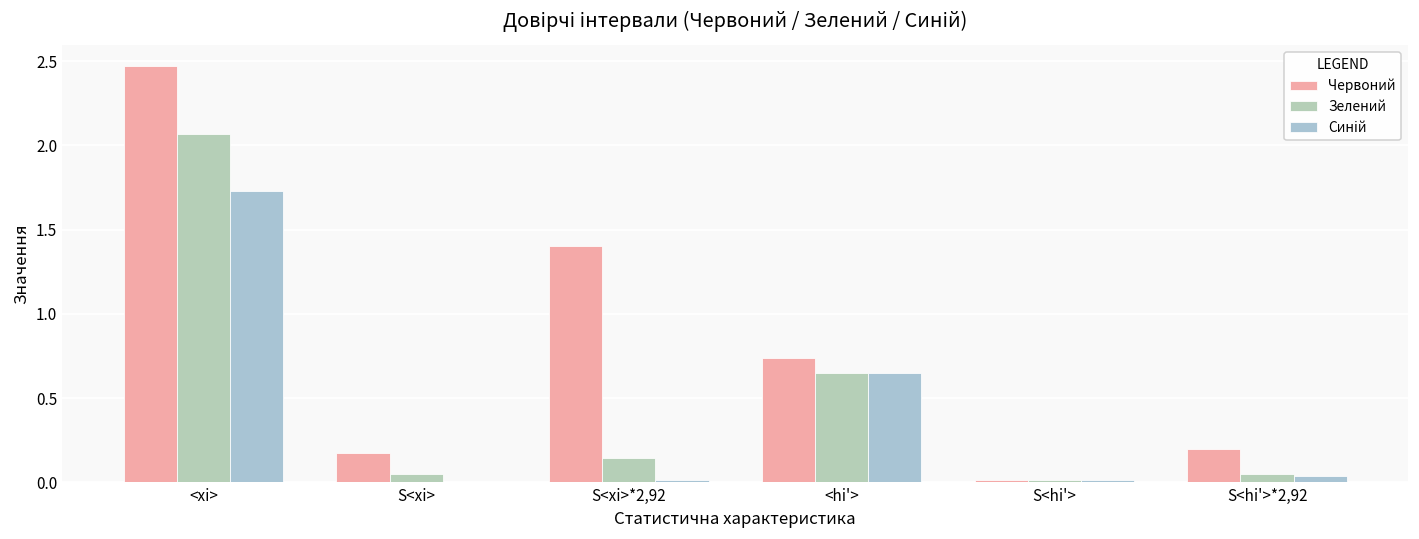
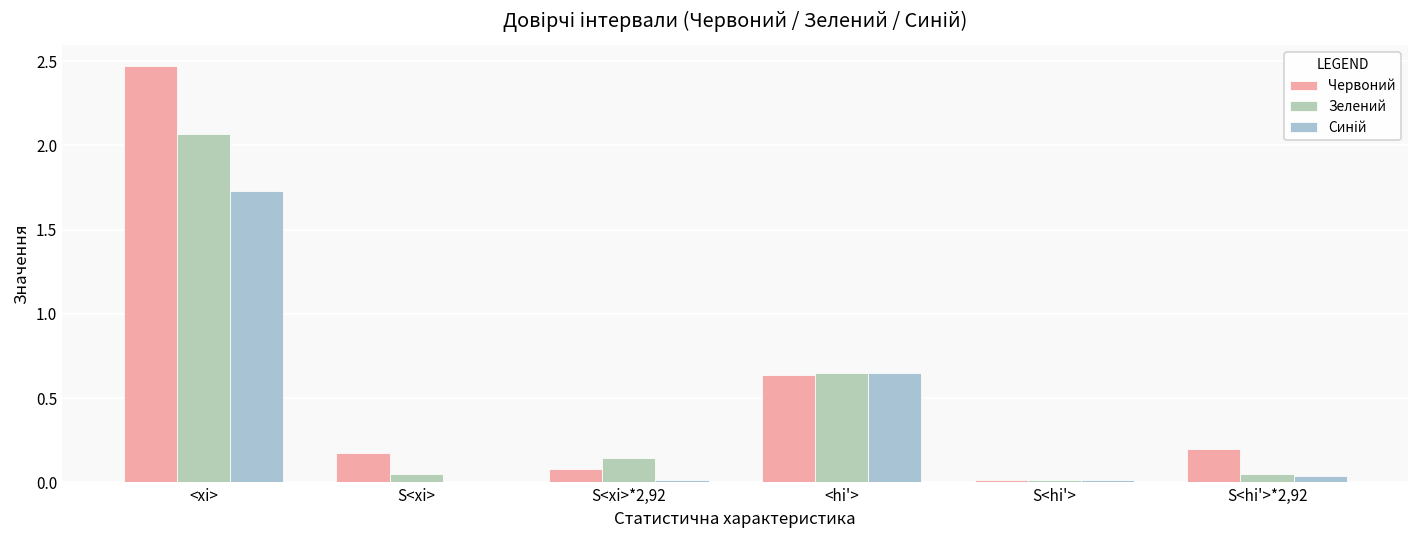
Червоний, S<xi>*2,92: 1.40 -> 0.08
Червоний, <hi'>: 0.74 -> 0.64
